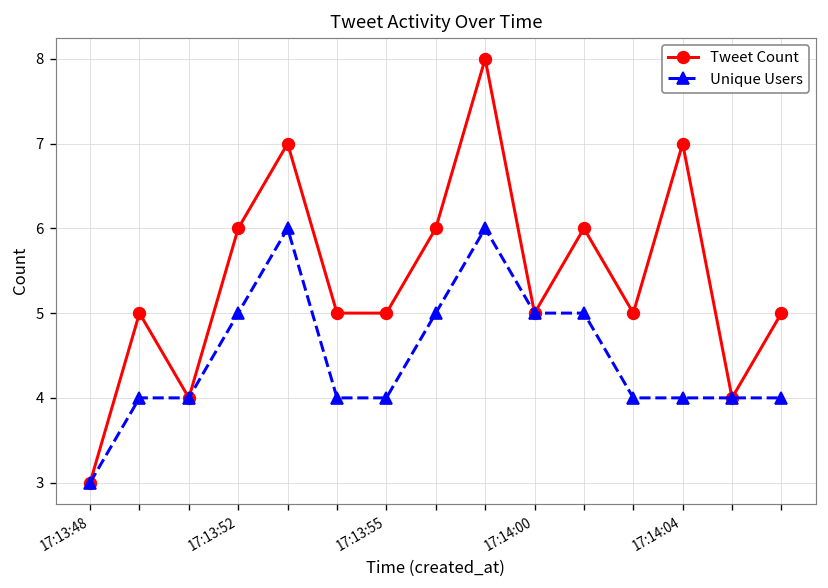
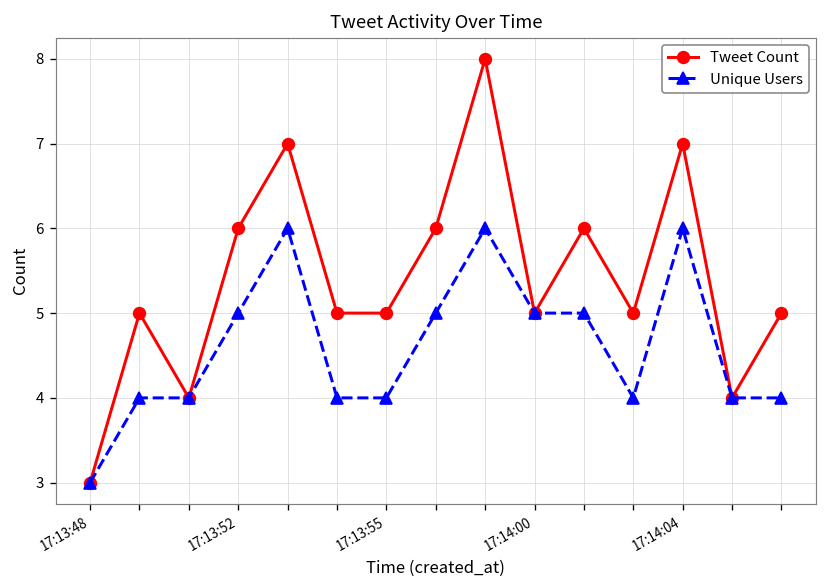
Unique Users, 17:14:04: 4 -> 6
